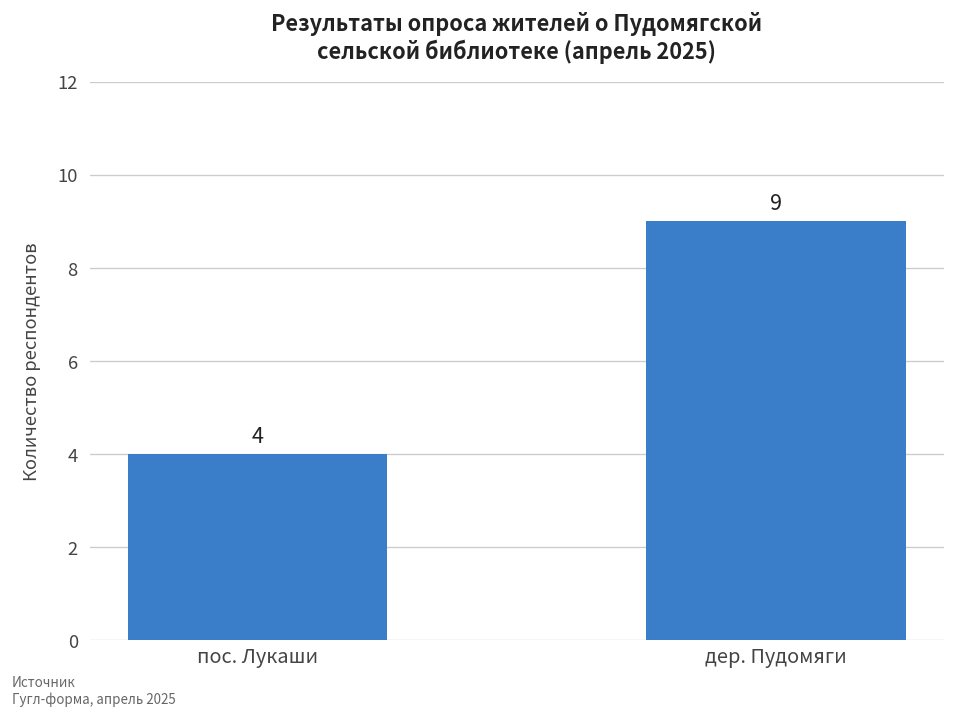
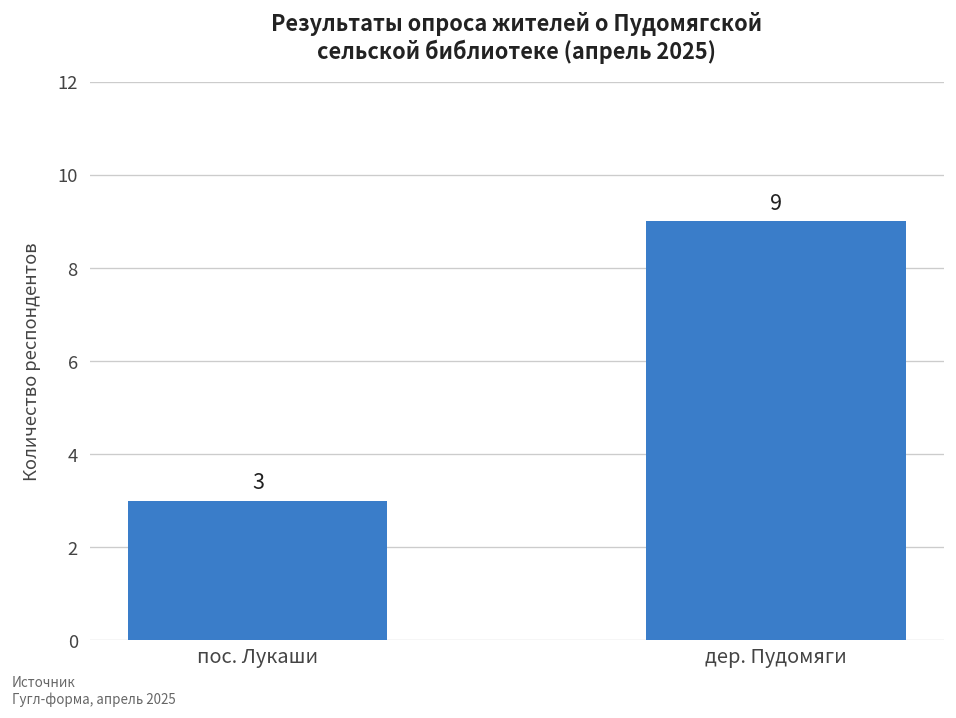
пос. Лукаши: 4 -> 3
